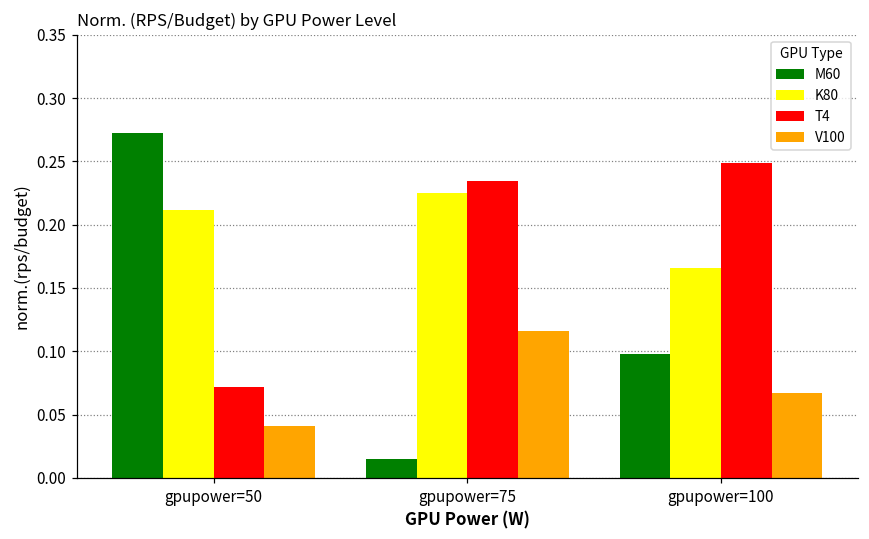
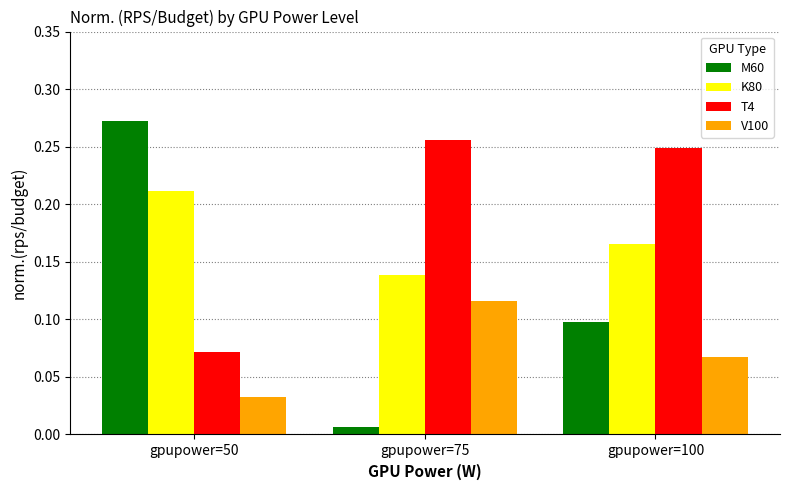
V100, gpupower=50: 0.041 -> 0.032
M60, gpupower=75: 0.015 -> 0.007
K80, gpupower=75: 0.225 -> 0.139
T4, gpupower=75: 0.234 -> 0.256
